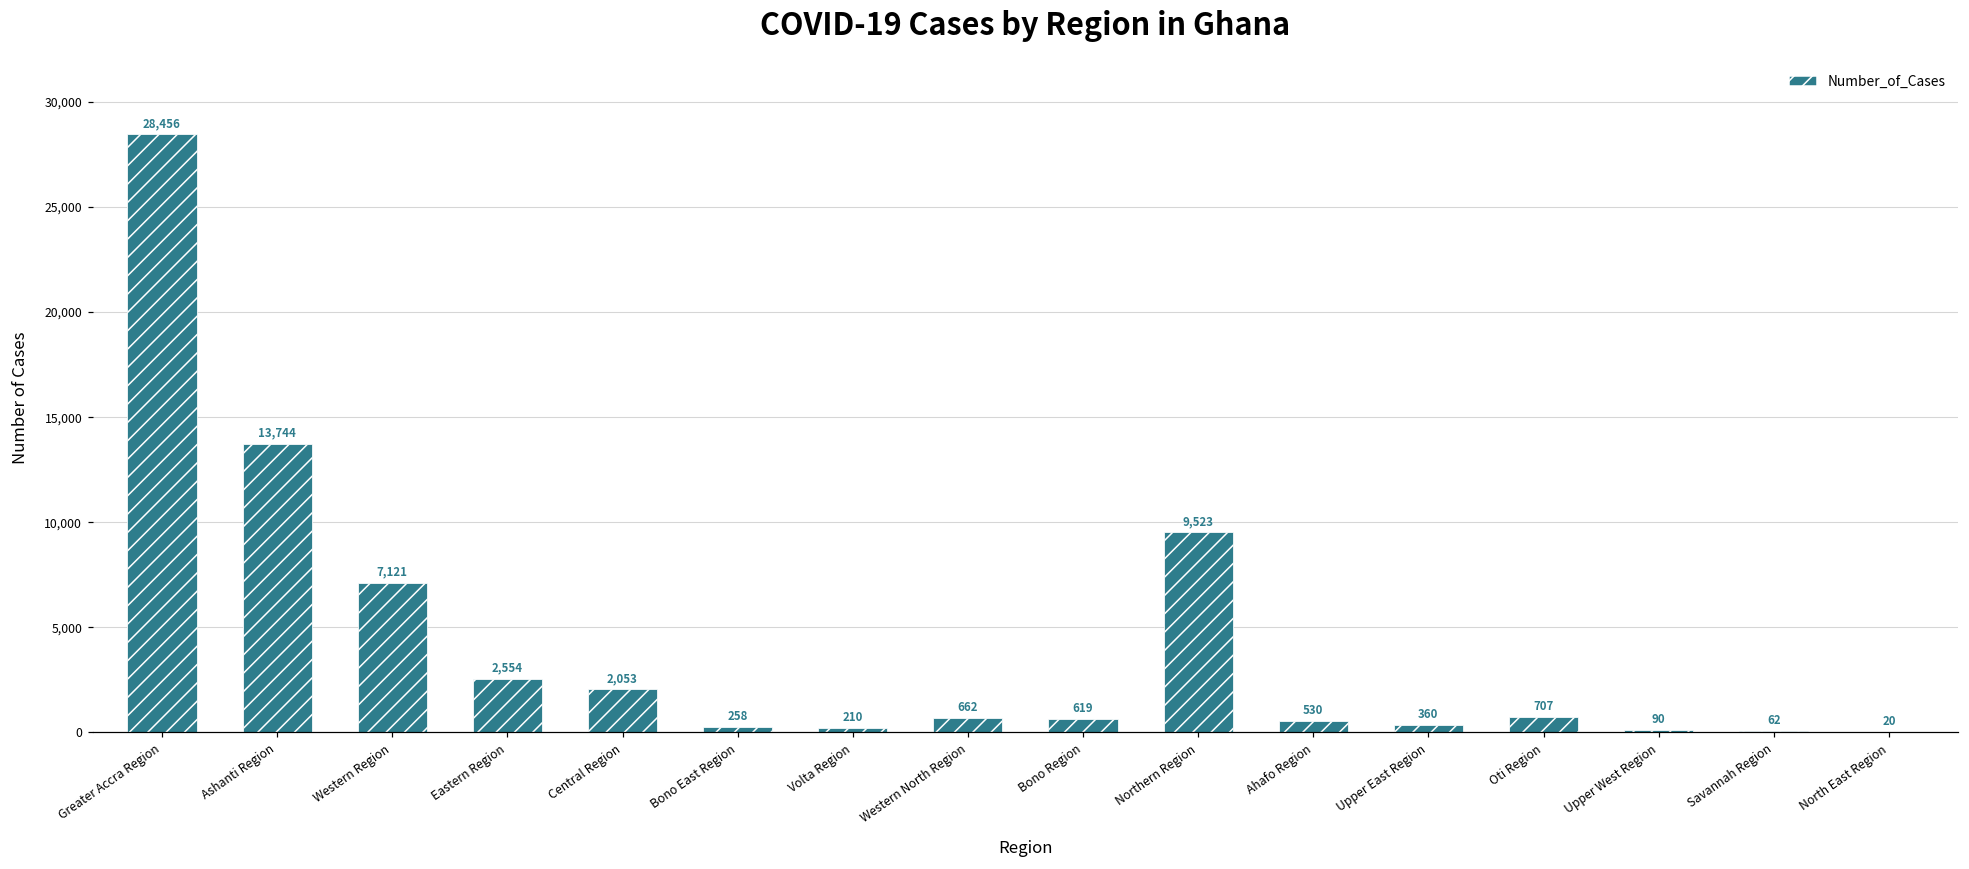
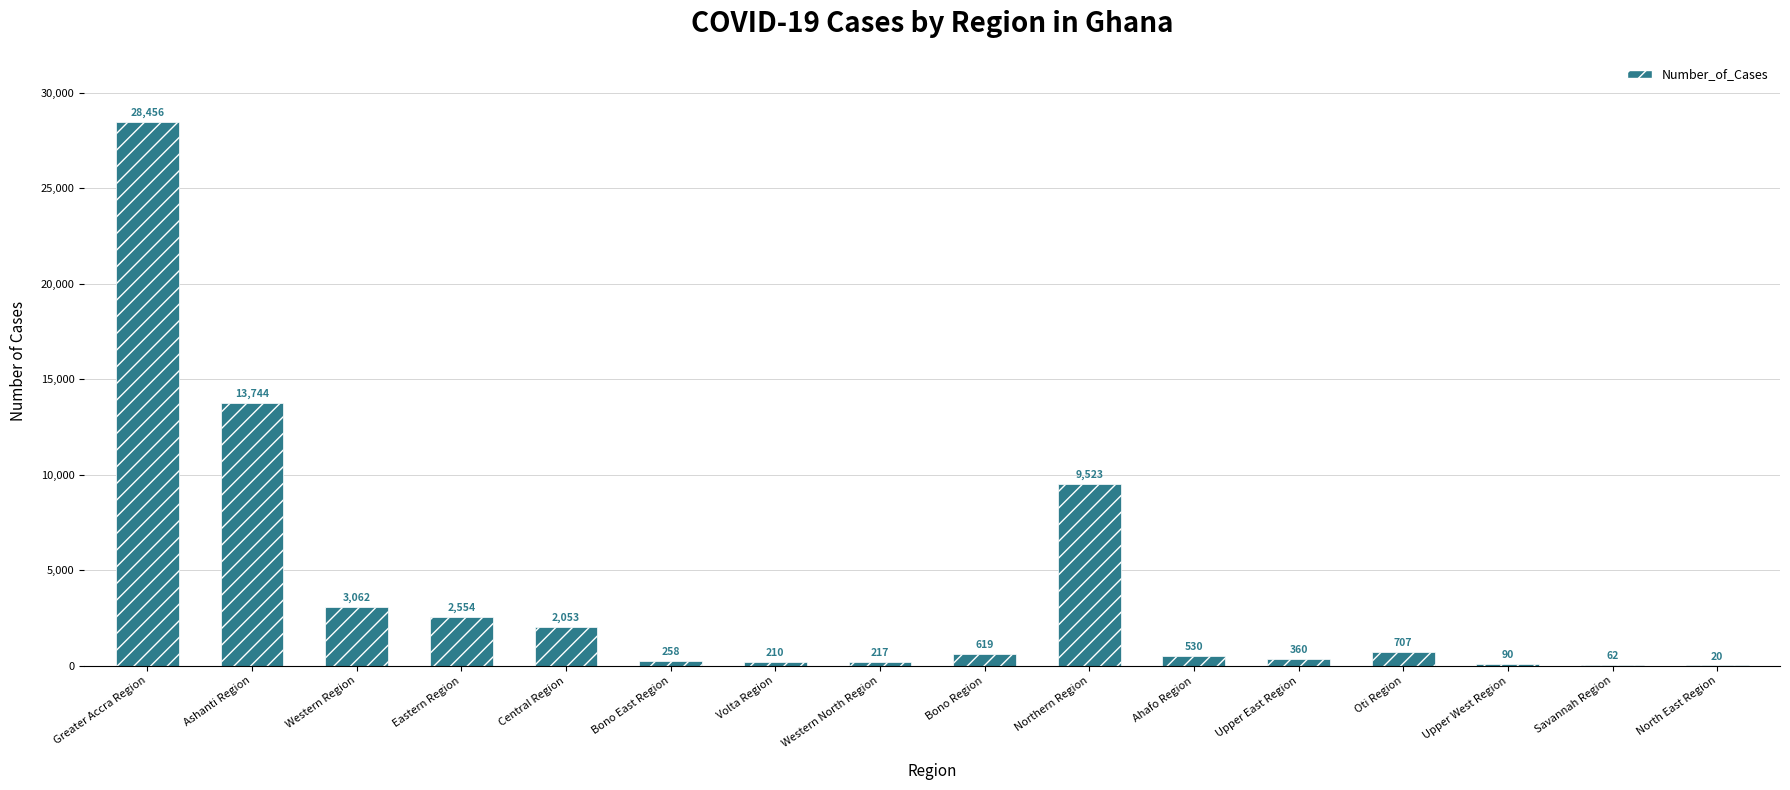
Western Region: 7,121 -> 3,062
Western North Region: 662 -> 217
